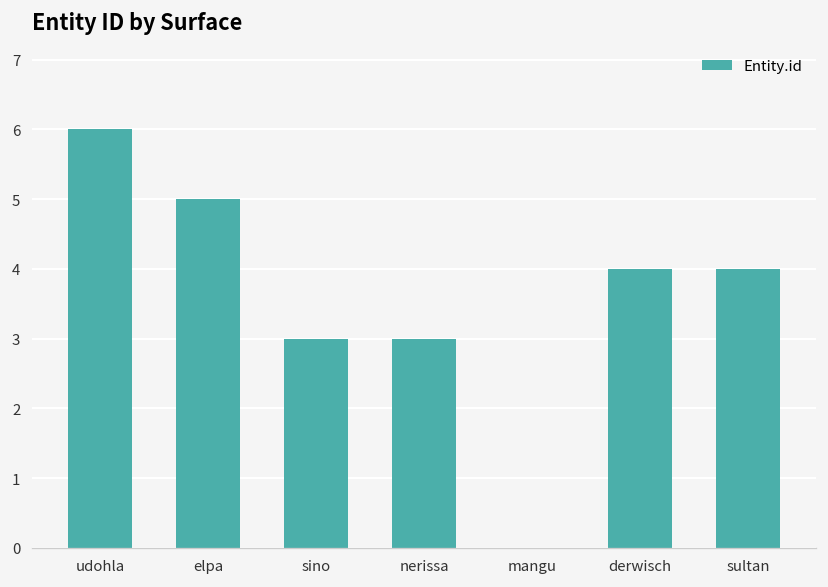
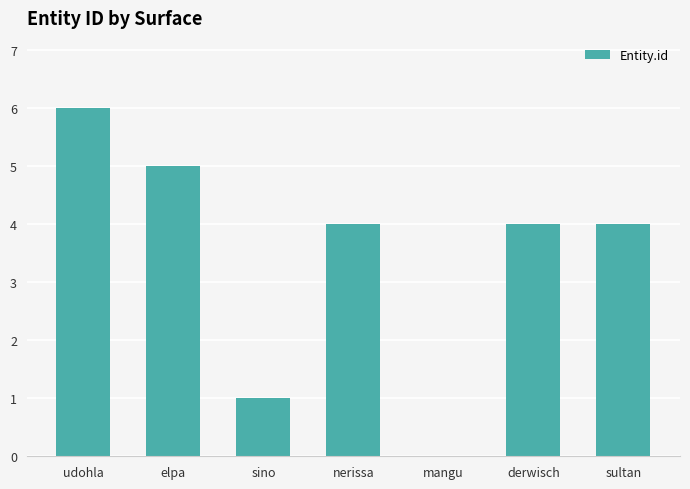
sino: 3 -> 1
nerissa: 3 -> 4
